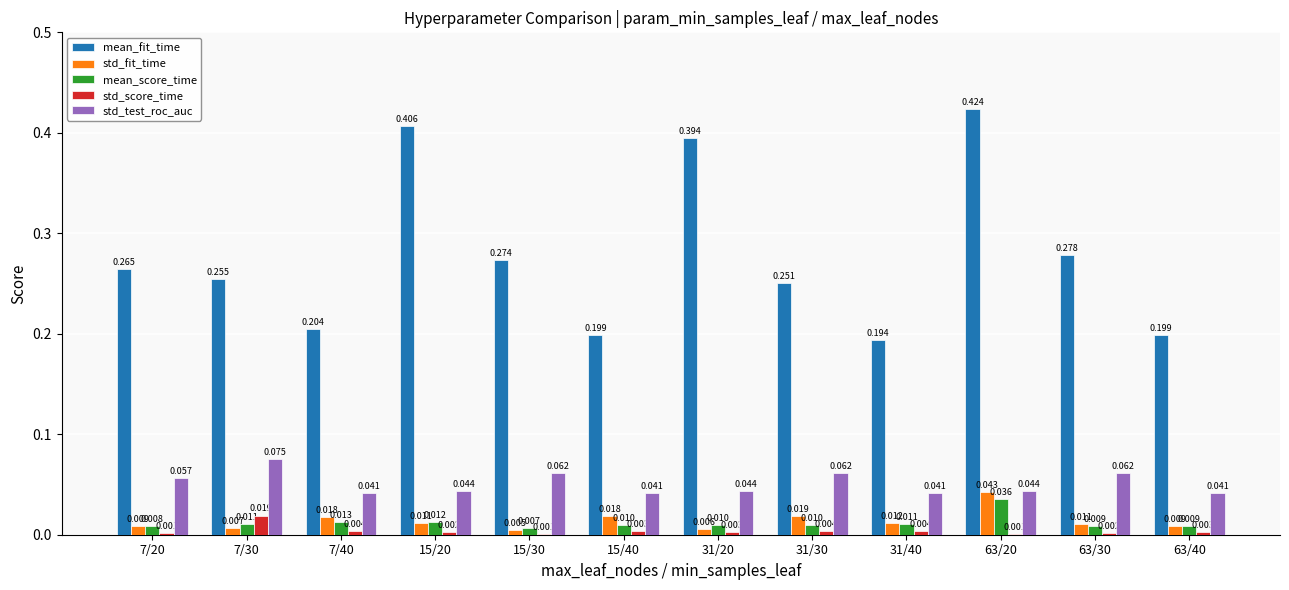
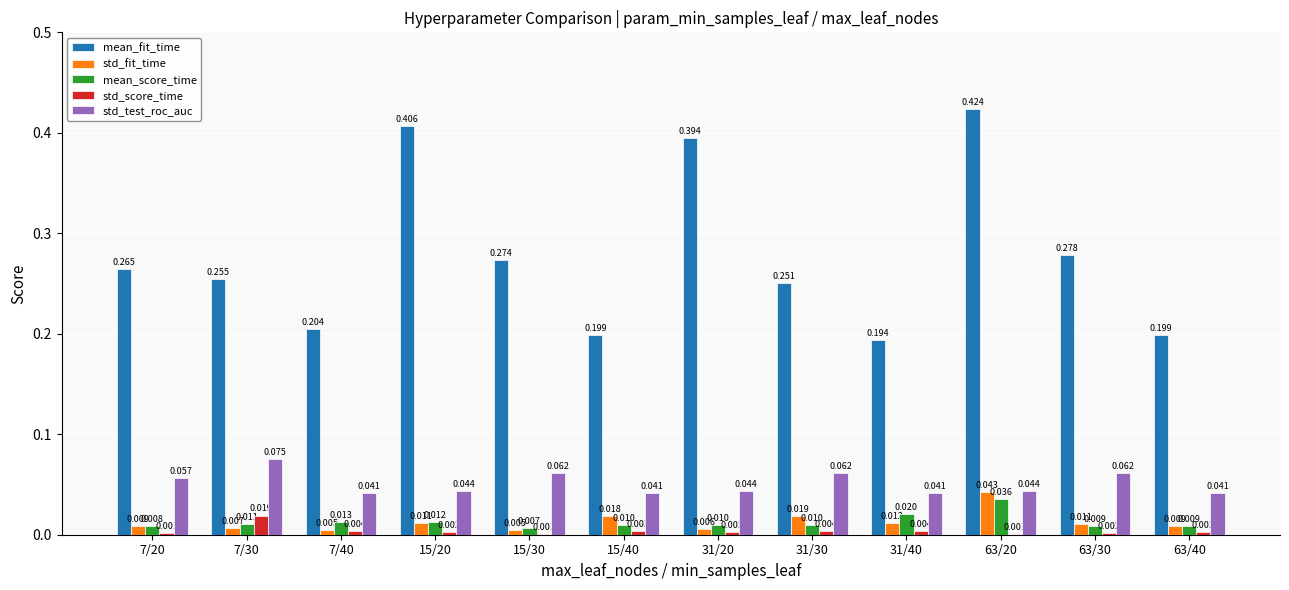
std_fit_time, 7/40: 0.018 -> 0.005
mean_score_time, 31/40: 0.011 -> 0.020
